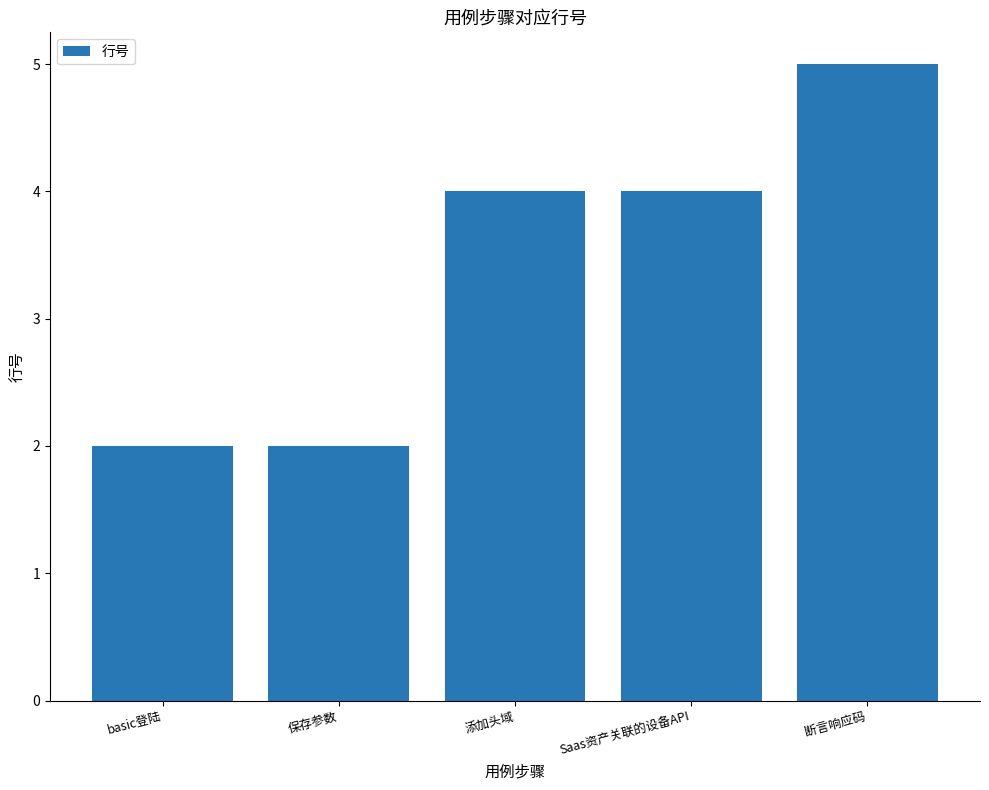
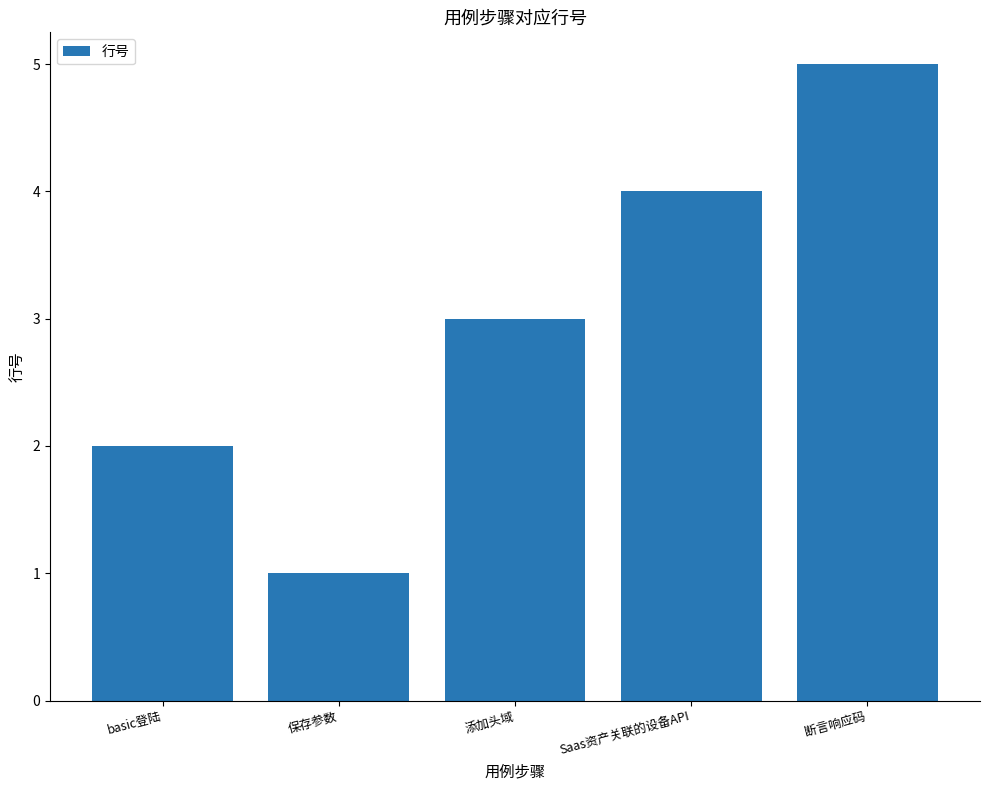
保存参数: 2 -> 1
添加头域: 4 -> 3
